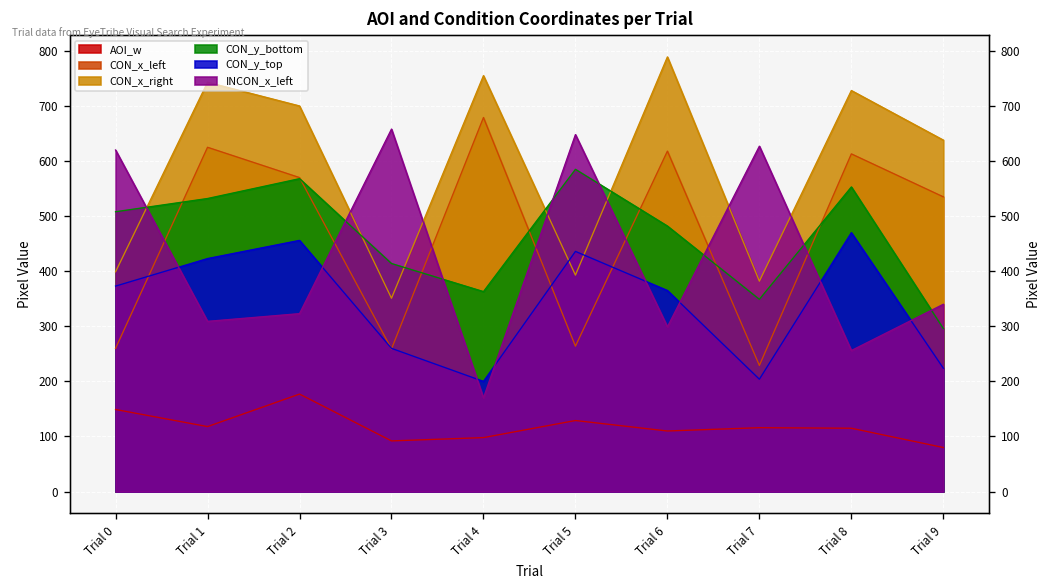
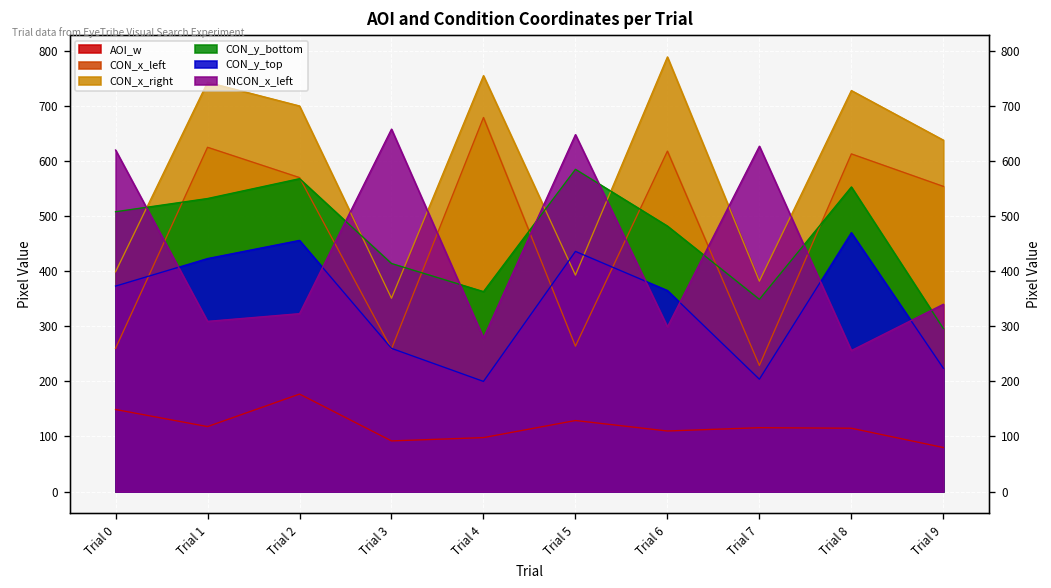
INCON_x_left, Trial 4: 170 -> 280
CON_x_left, Trial 9: 540 -> 550
